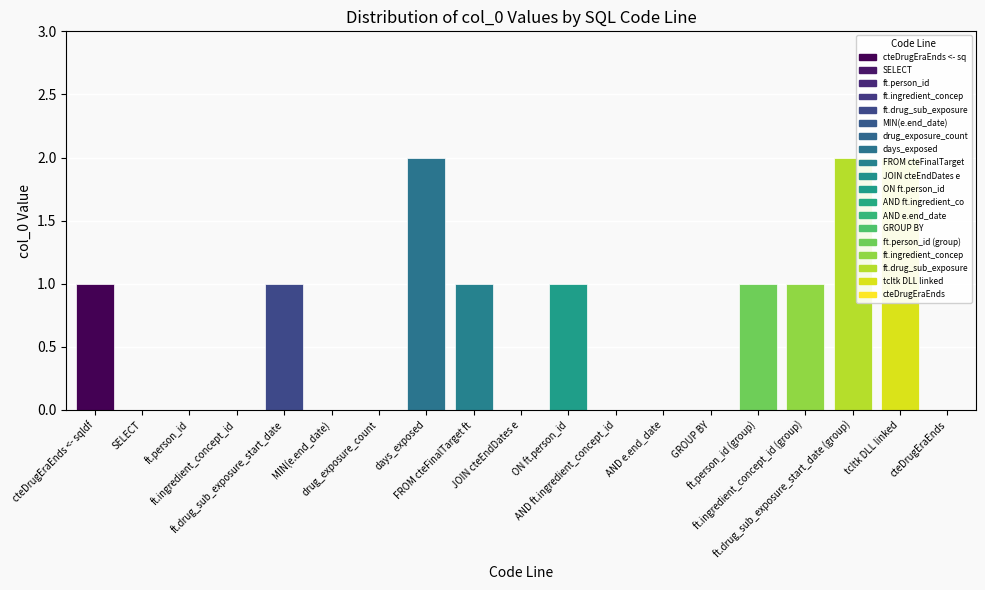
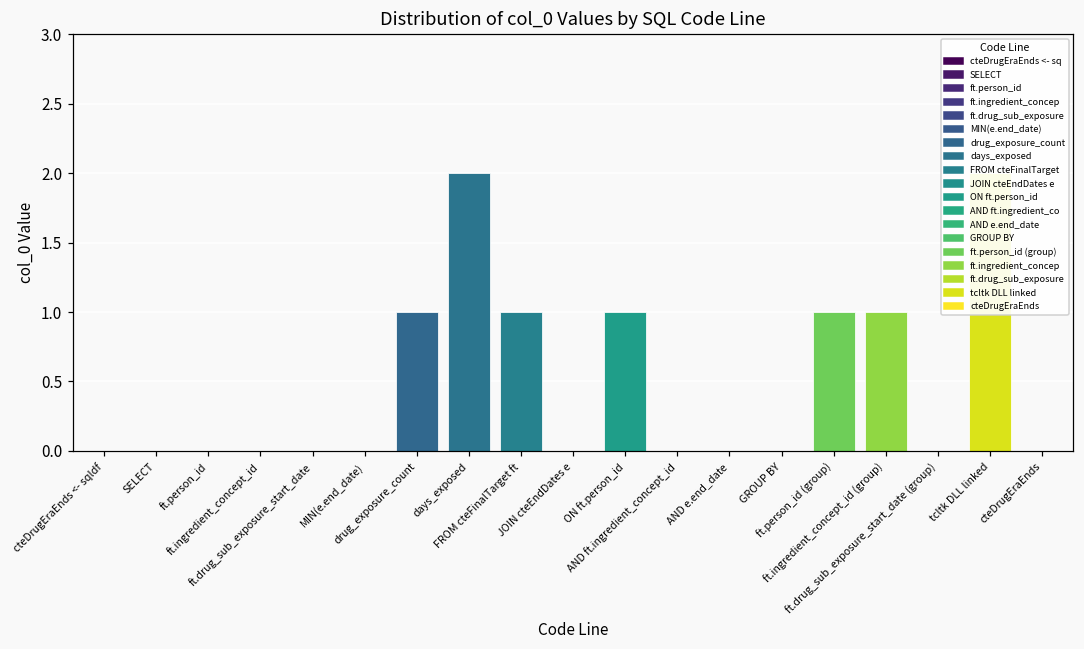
cteDrugEraEnds <- sqldf: 1 -> 0
ft.drug_sub_exposure_start_date: 1 -> 0
drug_exposure_count: 0 -> 1
ft.drug_sub_exposure_start_date (group): 2 -> 0
